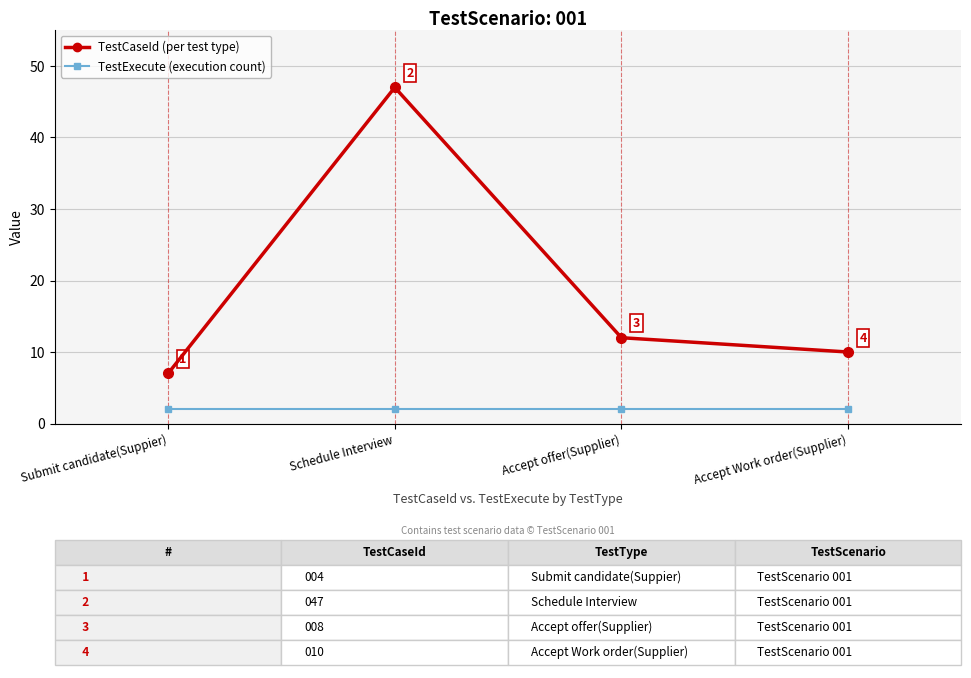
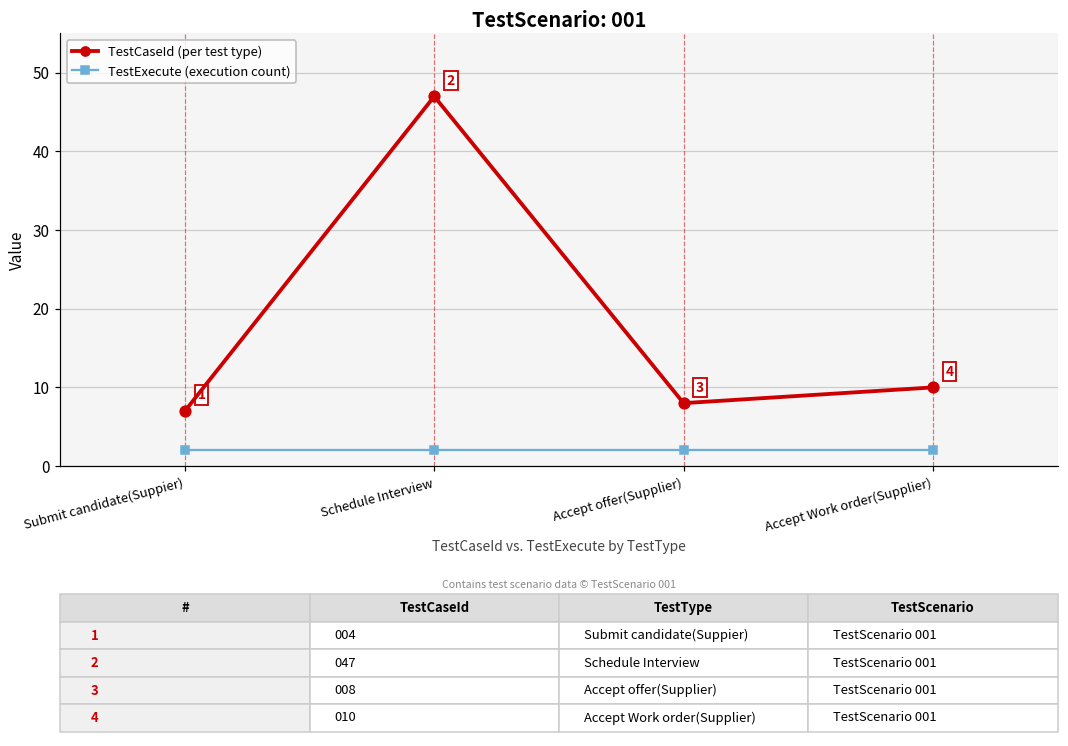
TestCaseId (per test type), Accept offer(Supplier): 12 -> 8
